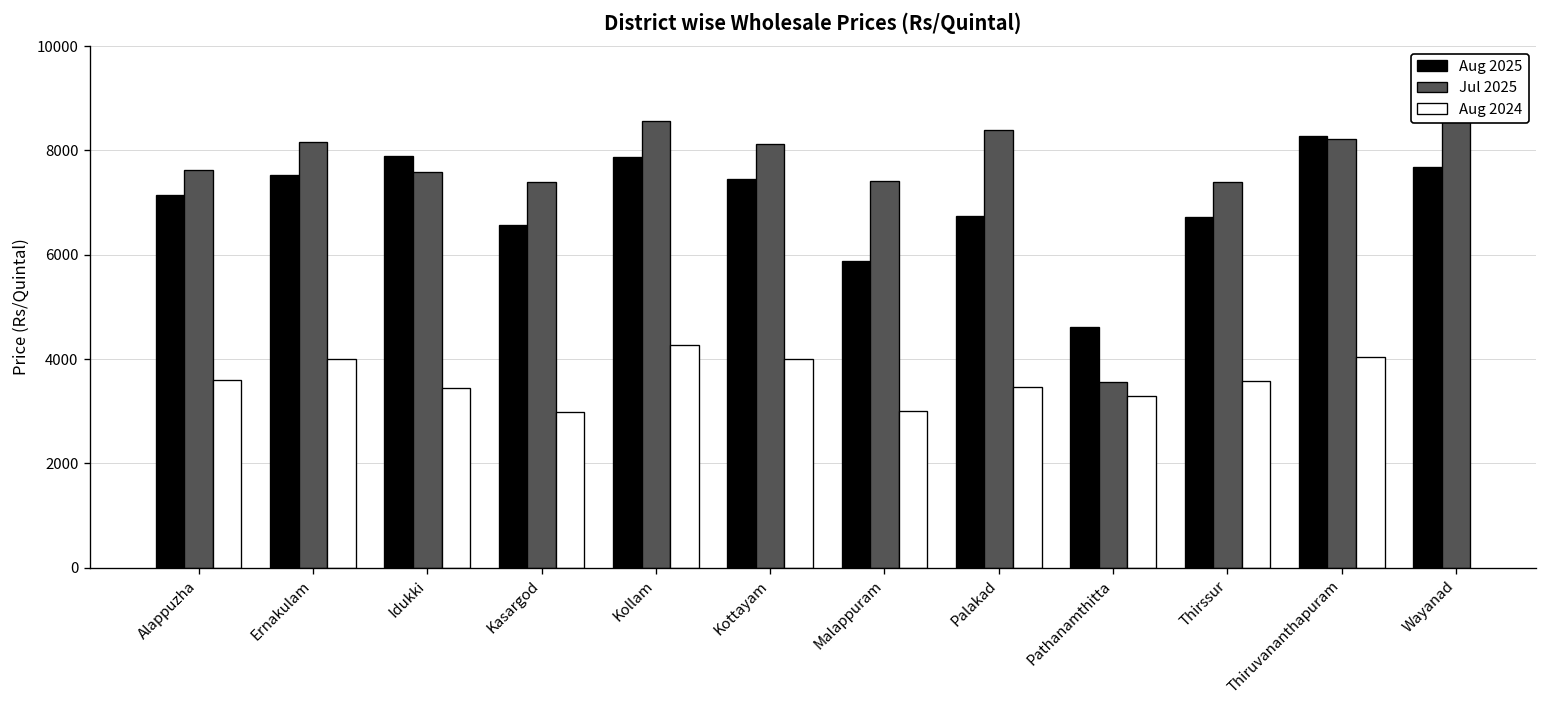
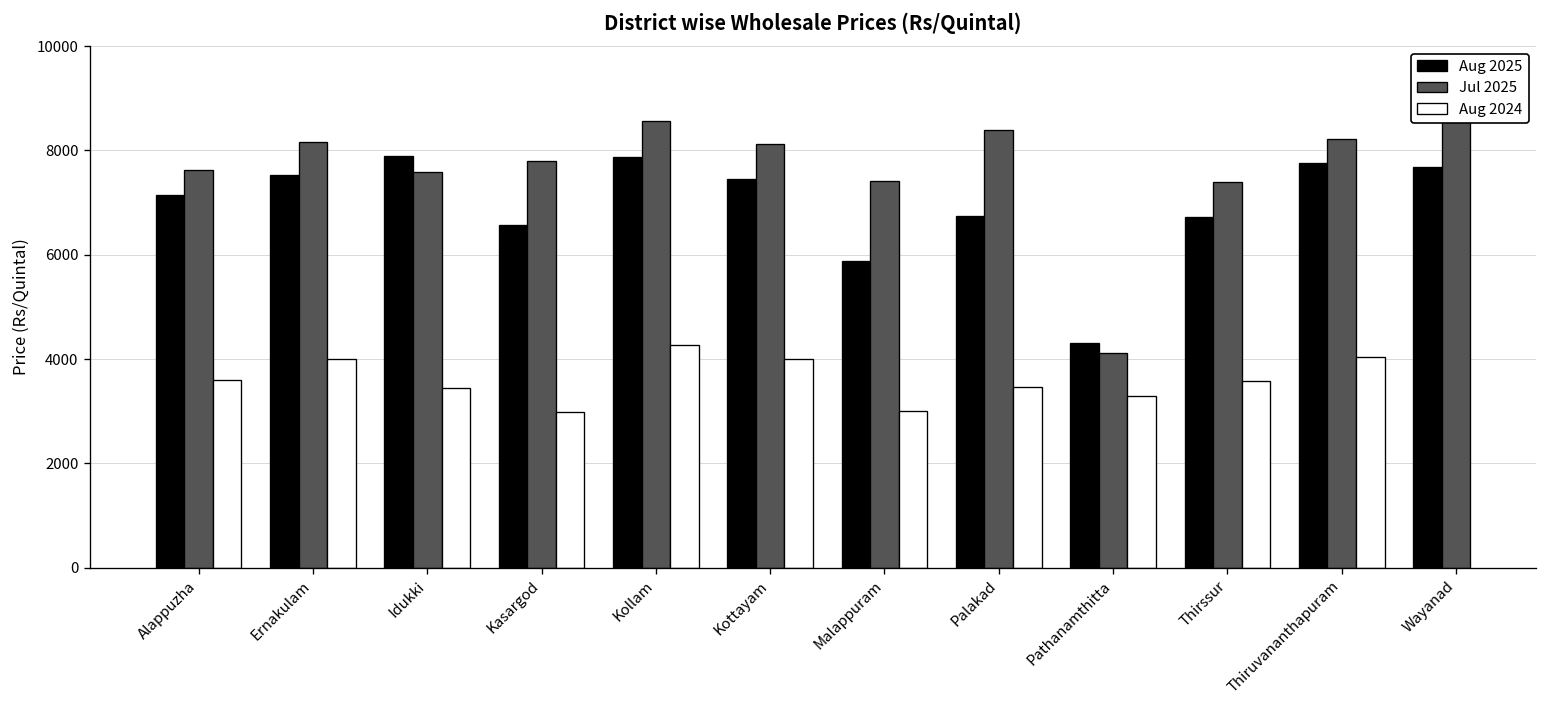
Jul 2025, Kasargod: 7400 -> 7800
Aug 2025, Pathanamthitta: 4600 -> 4300
Jul 2025, Pathanamthitta: 3600 -> 4100
Aug 2025, Thiruvananthapuram: 8300 -> 7800
